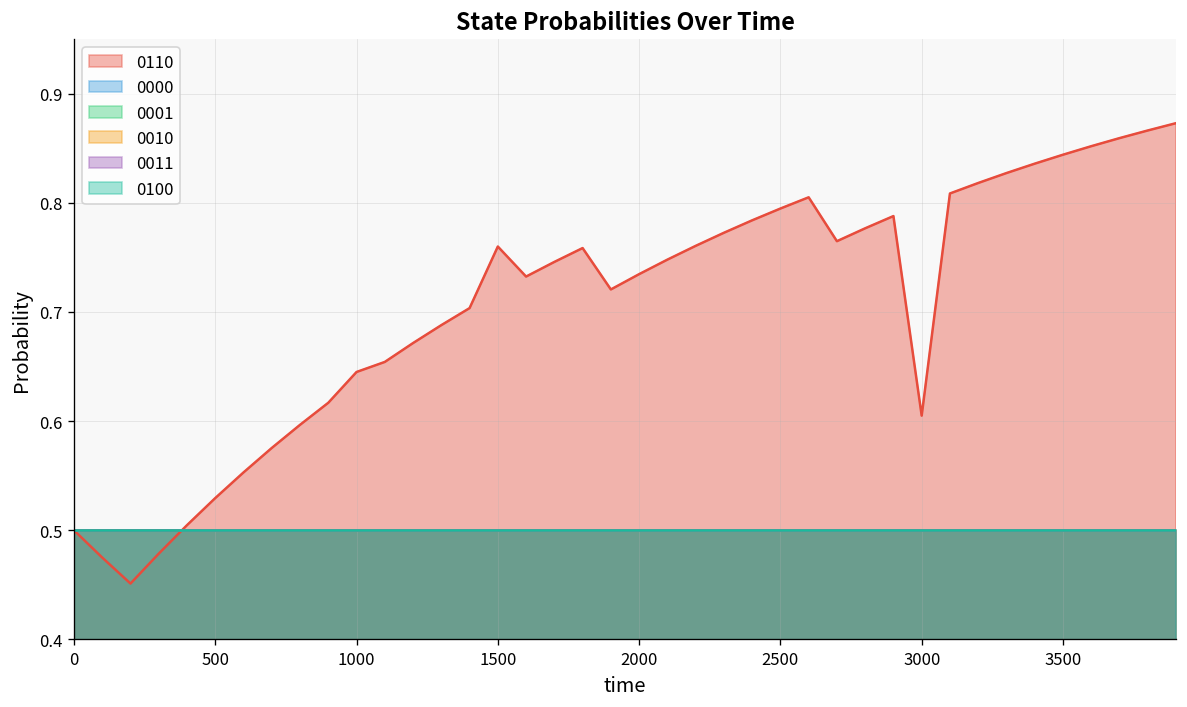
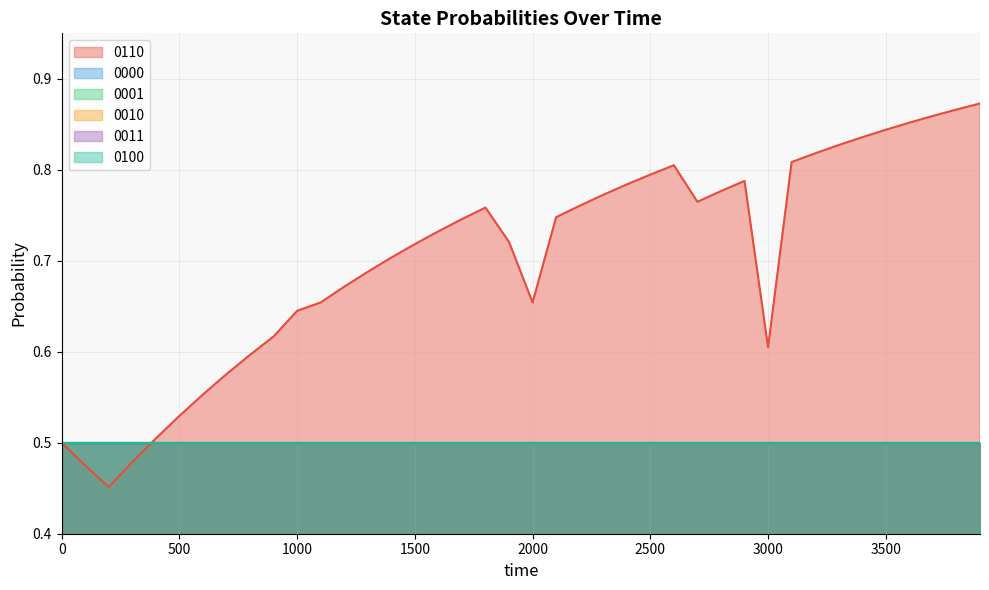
0110, 1500: 0.76 -> 0.72
0110, 2000: 0.73 -> 0.65
